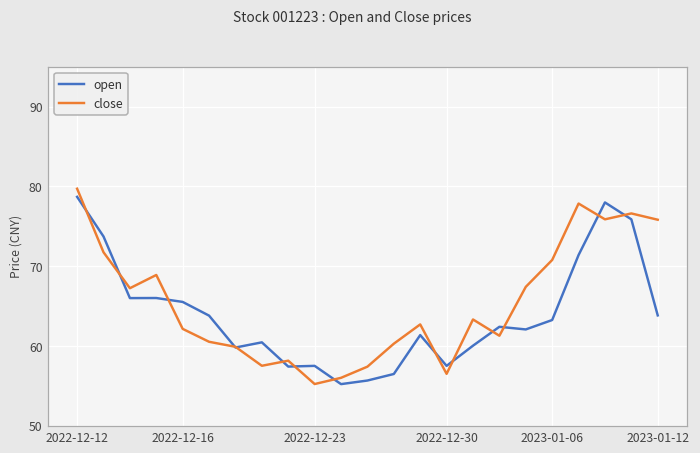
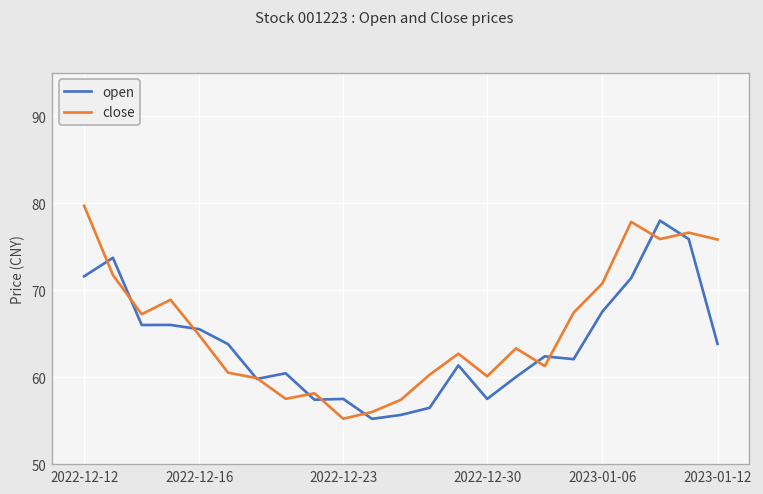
open, 2022-12-12: 79 -> 72
close, 2022-12-16: 62 -> 65
close, 2022-12-30: 57 -> 60
open, 2023-01-06: 63 -> 68
